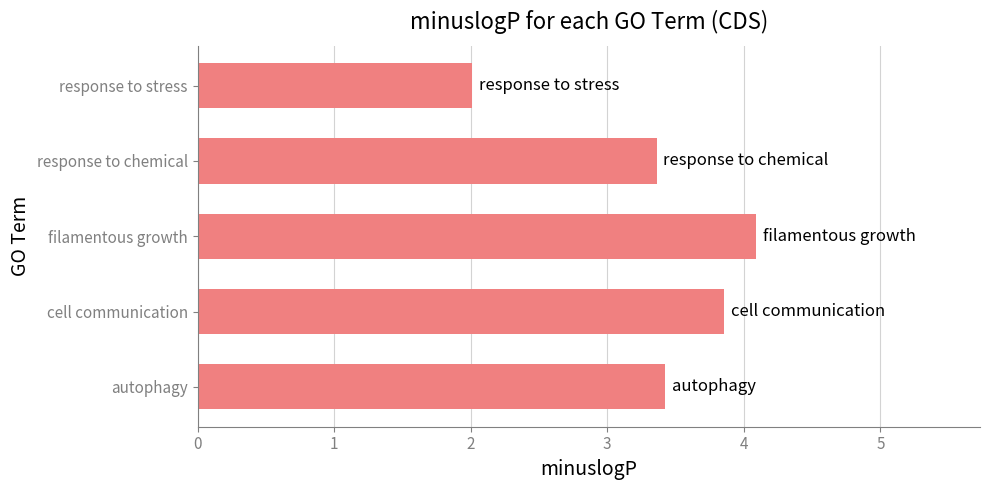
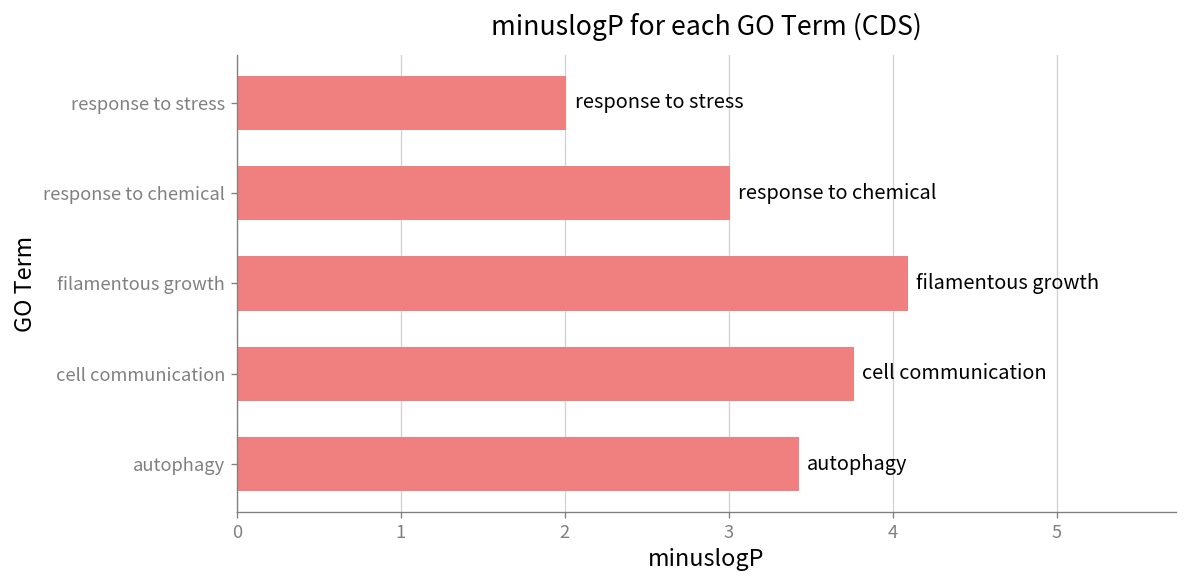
response to chemical: 3.36 -> 3.01
cell communication: 3.85 -> 3.77
